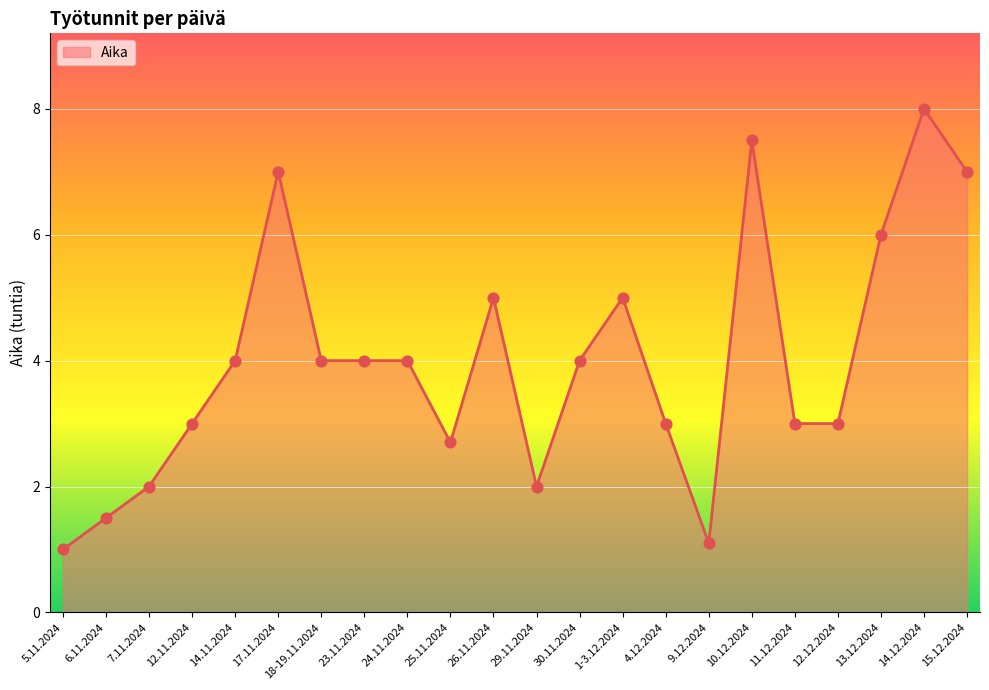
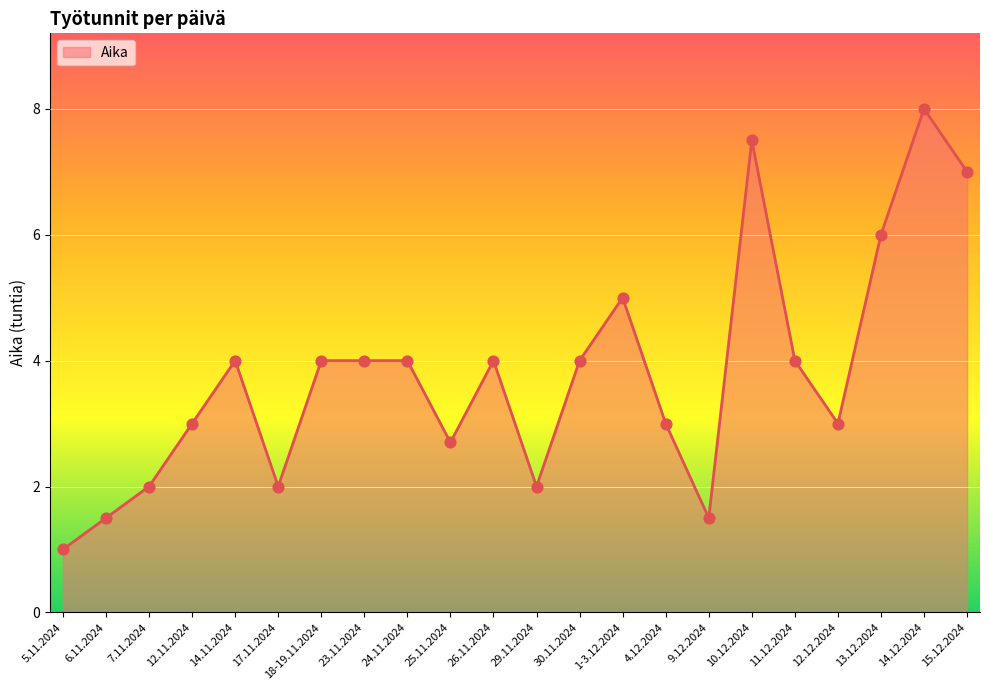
17.11.2024: 7 -> 2
26.11.2024: 5 -> 4
9.12.2024: 1.1 -> 1.5
11.12.2024: 3 -> 4
